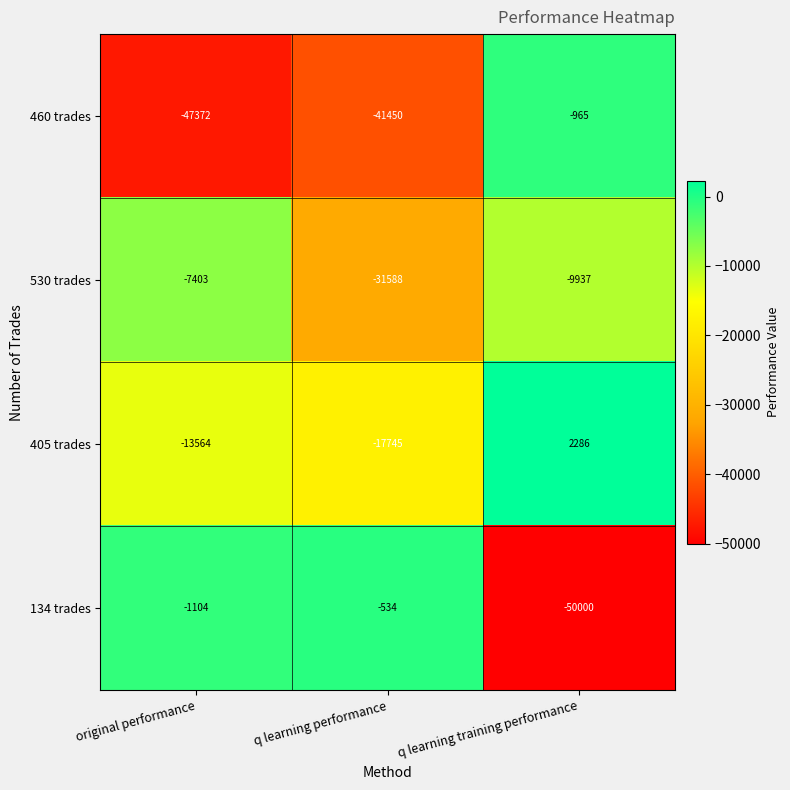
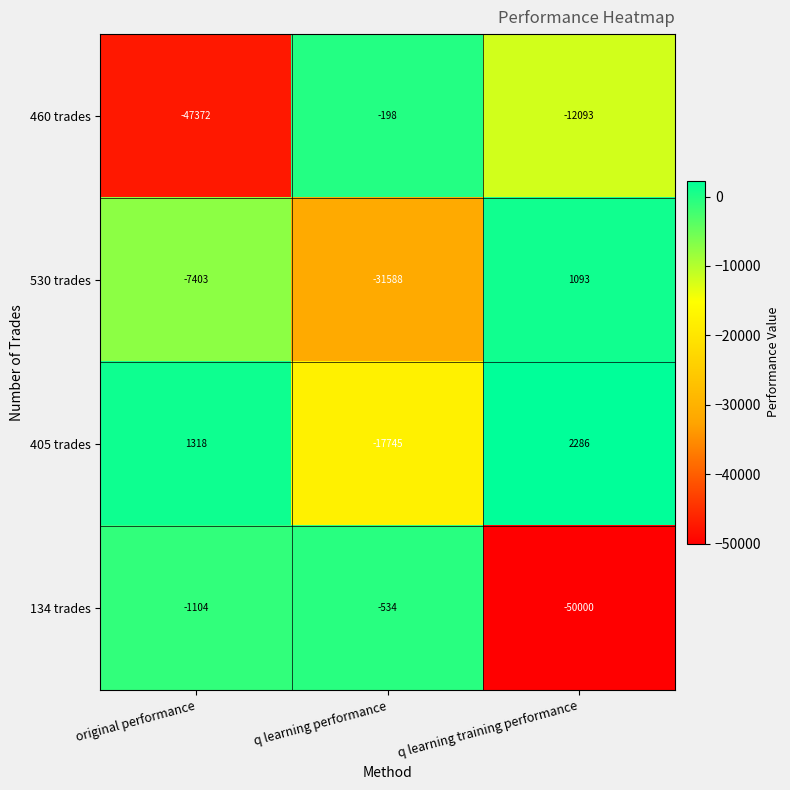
460 trades, q learning performance: -41450 -> -198
460 trades, q learning training performance: -965 -> -12093
530 trades, q learning training performance: -9937 -> 1093
405 trades, original performance: -13564 -> 1318
